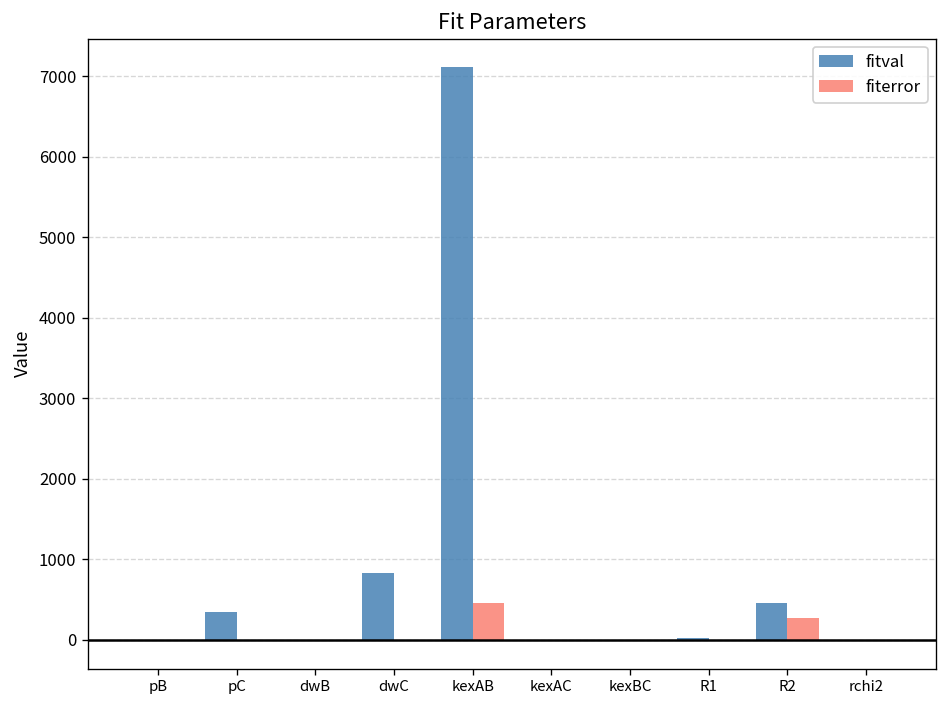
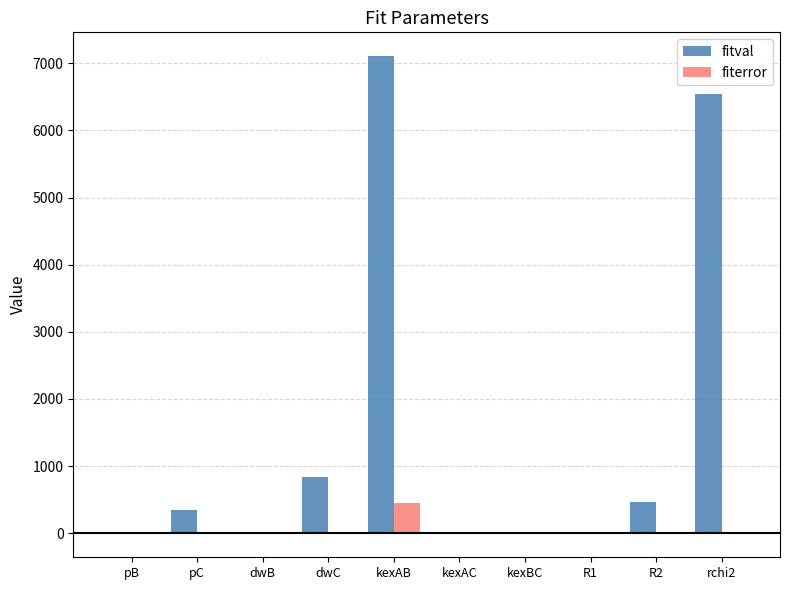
fiterror, R2: 300 -> 0
fitval, rchi2: 0 -> 6500
